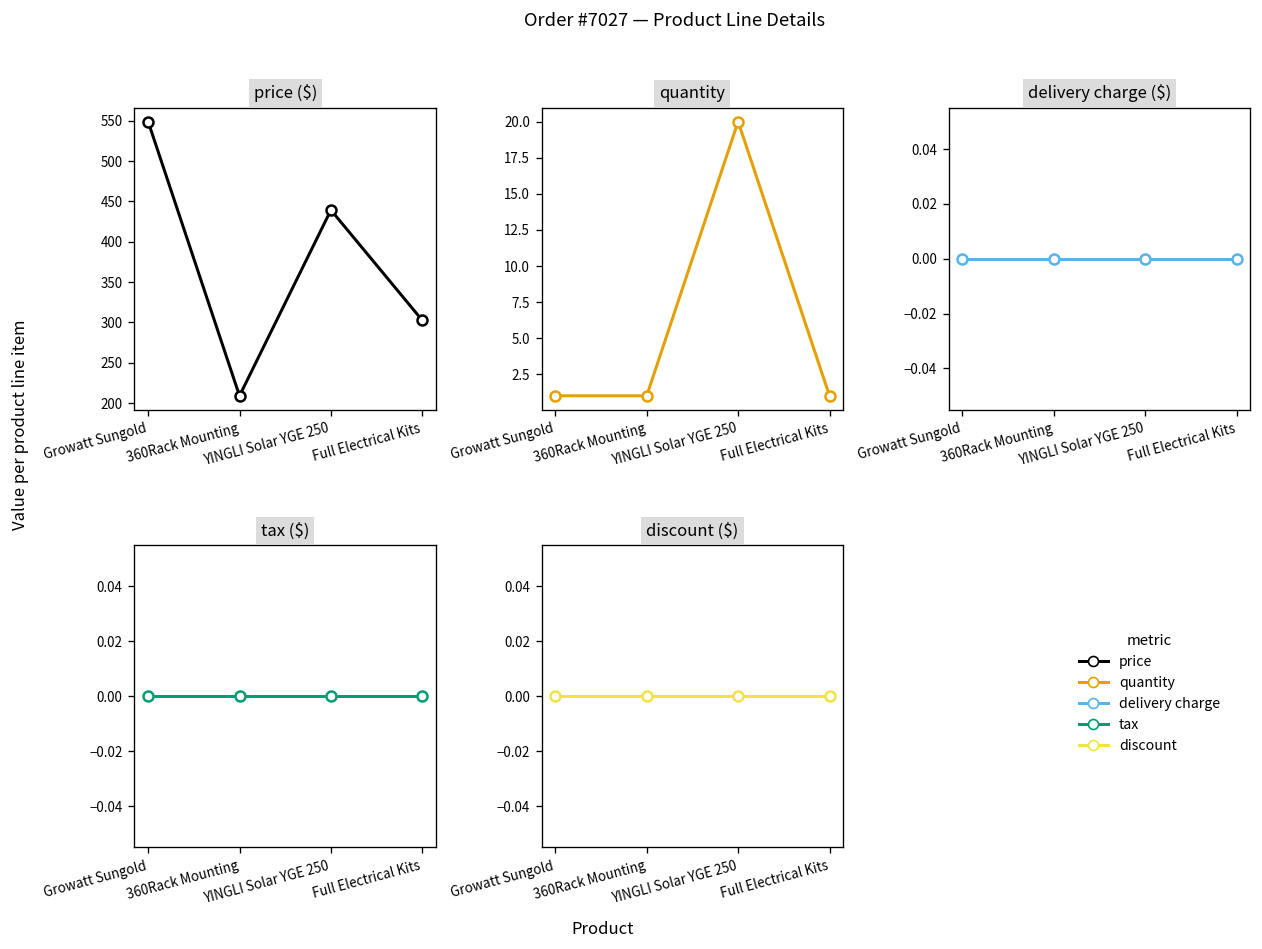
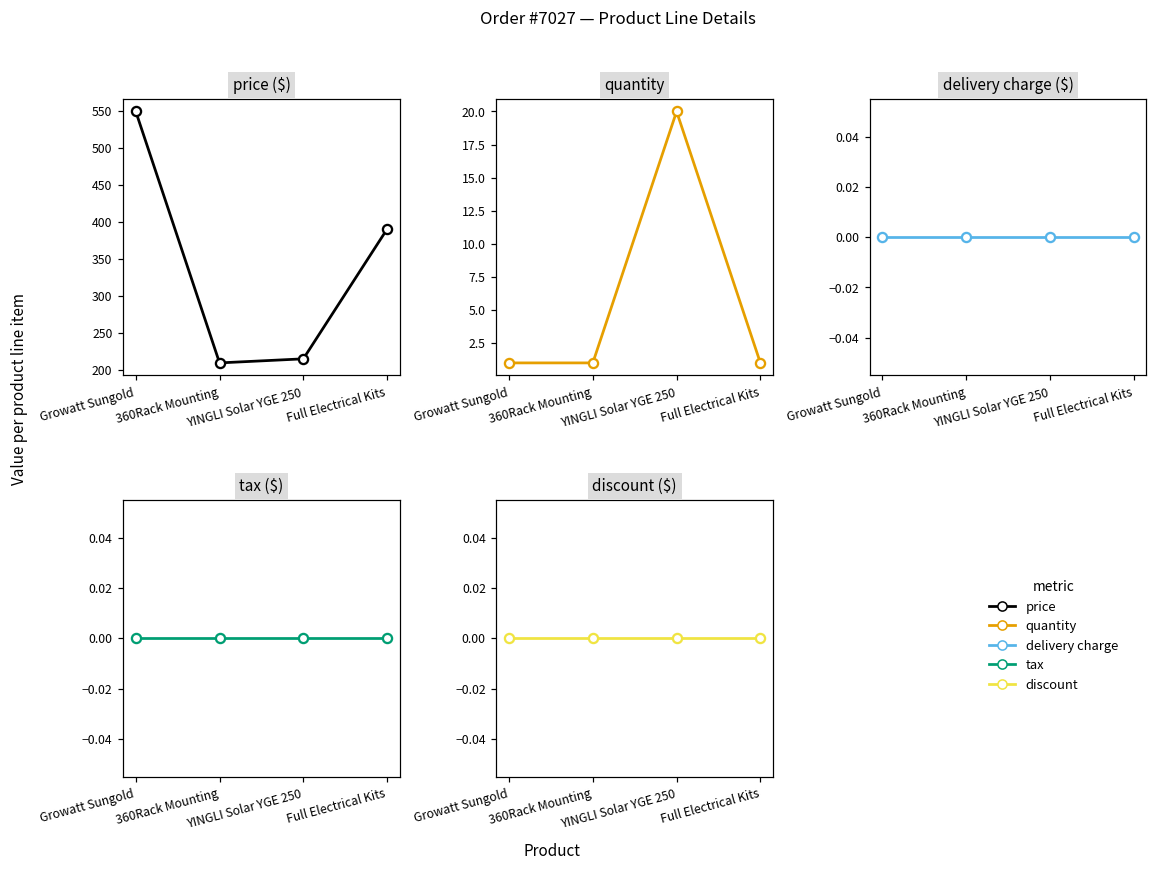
price ($), YINGLI Solar YGE 250: 440 -> 210
price ($), Full Electrical Kits: 300 -> 390
